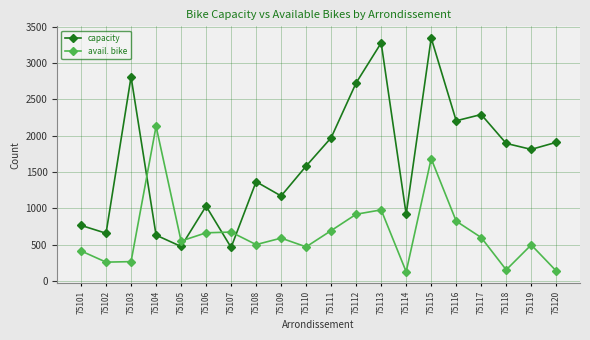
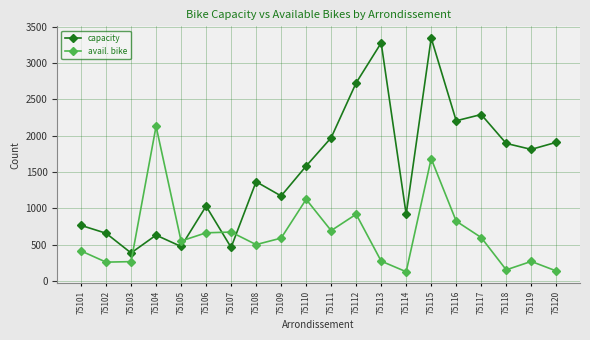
capacity, 75103: 2800 -> 400
avail. bike, 75110: 500 -> 1100
avail. bike, 75113: 1000 -> 300
avail. bike, 75119: 500 -> 300
